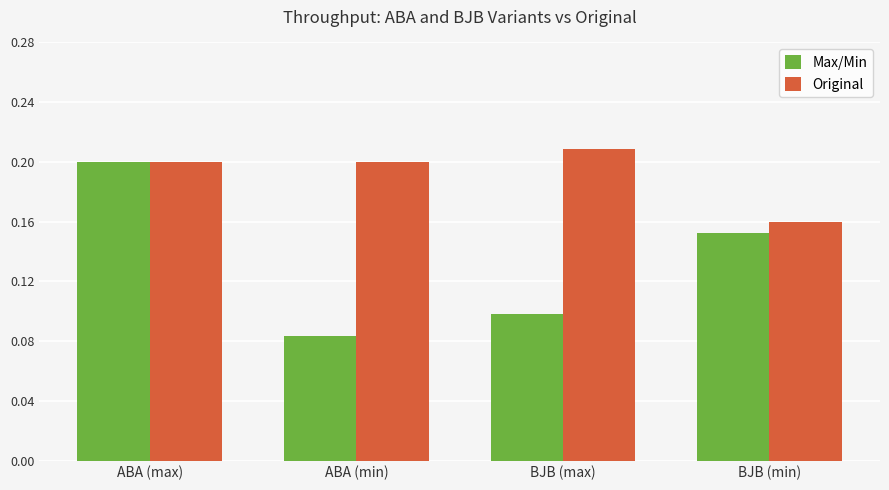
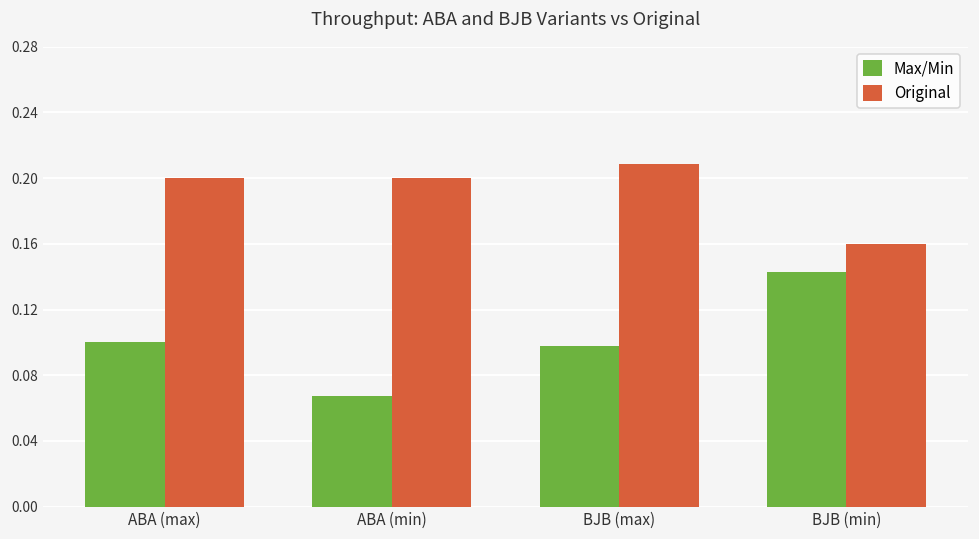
Max/Min, ABA (max): 0.2 -> 0.1
Max/Min, ABA (min): 0.083 -> 0.068
Max/Min, BJB (min): 0.153 -> 0.143
